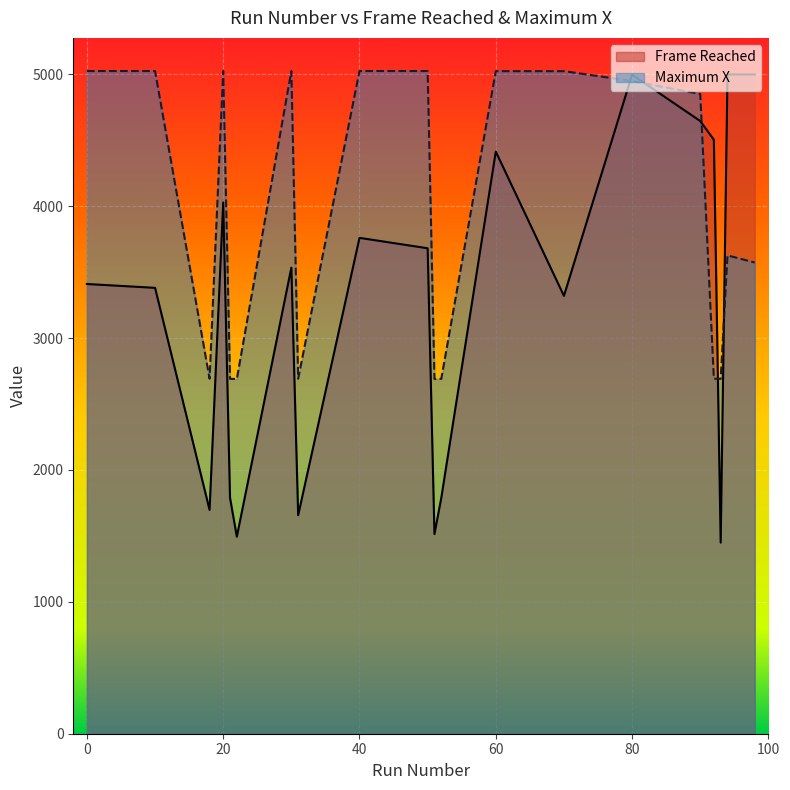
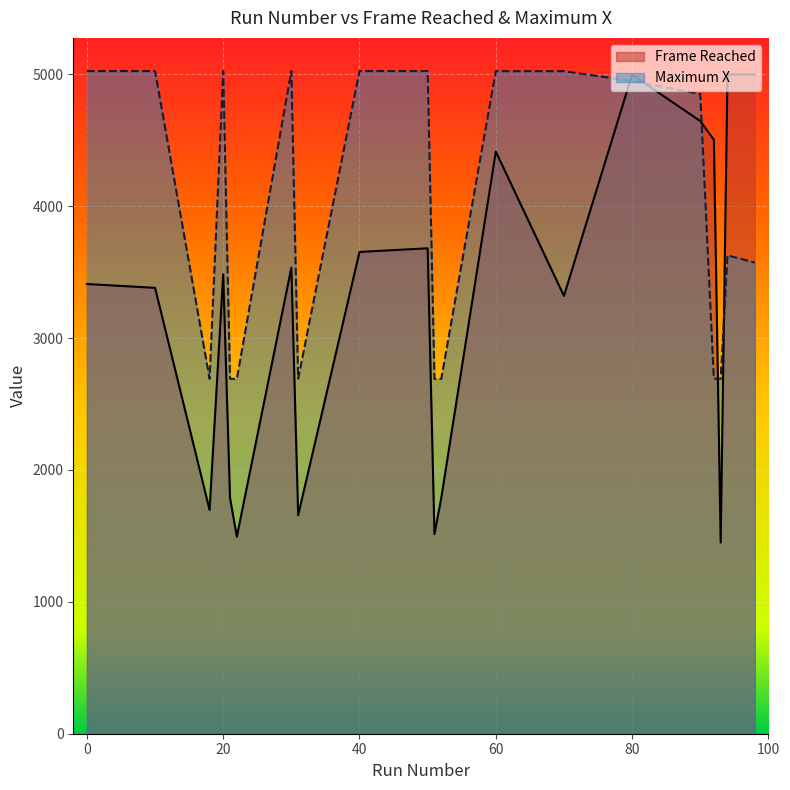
Frame Reached, 20: 4030 -> 3480
Frame Reached, 40: 3760 -> 3650
